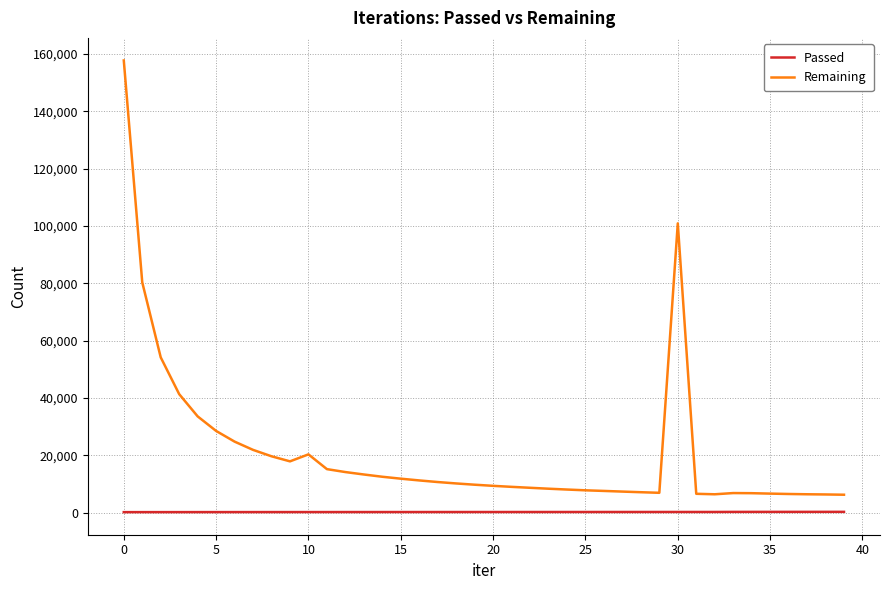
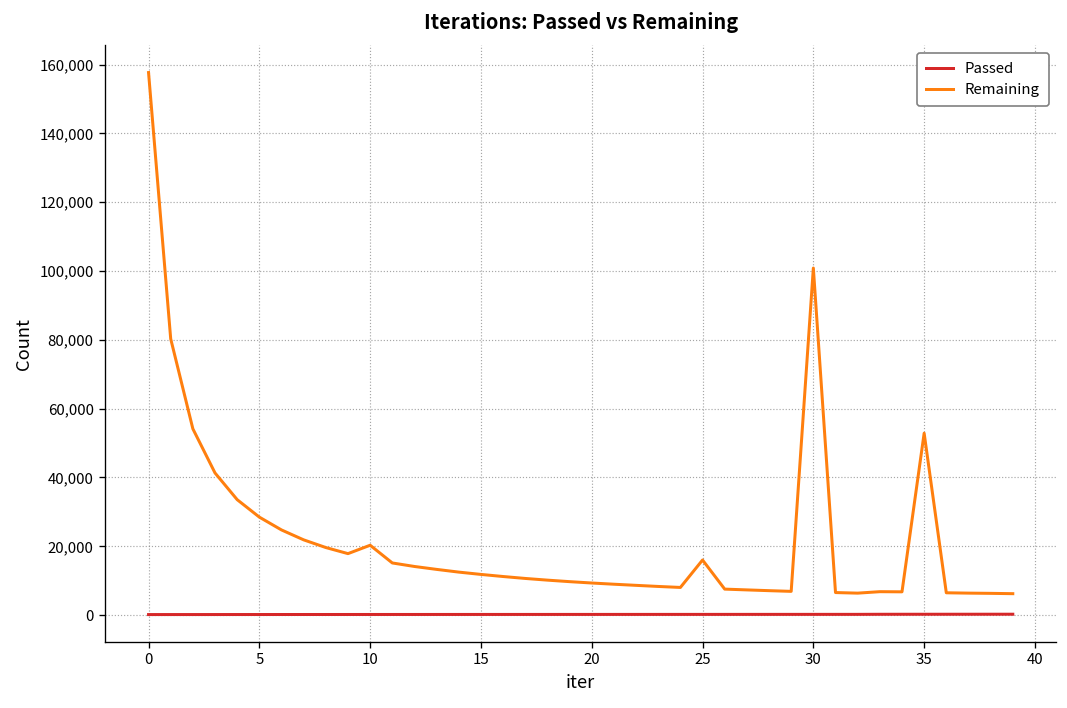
Remaining, 25: 8,000 -> 16,000
Remaining, 35: 7,000 -> 53,000
